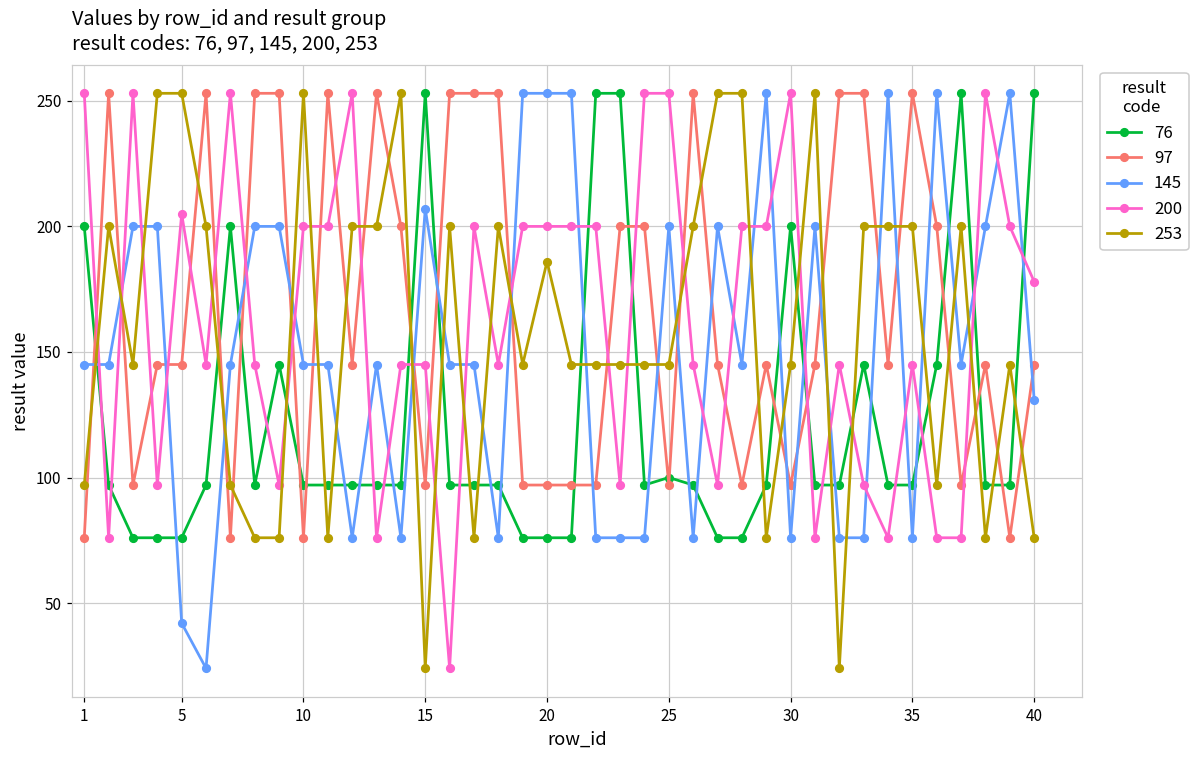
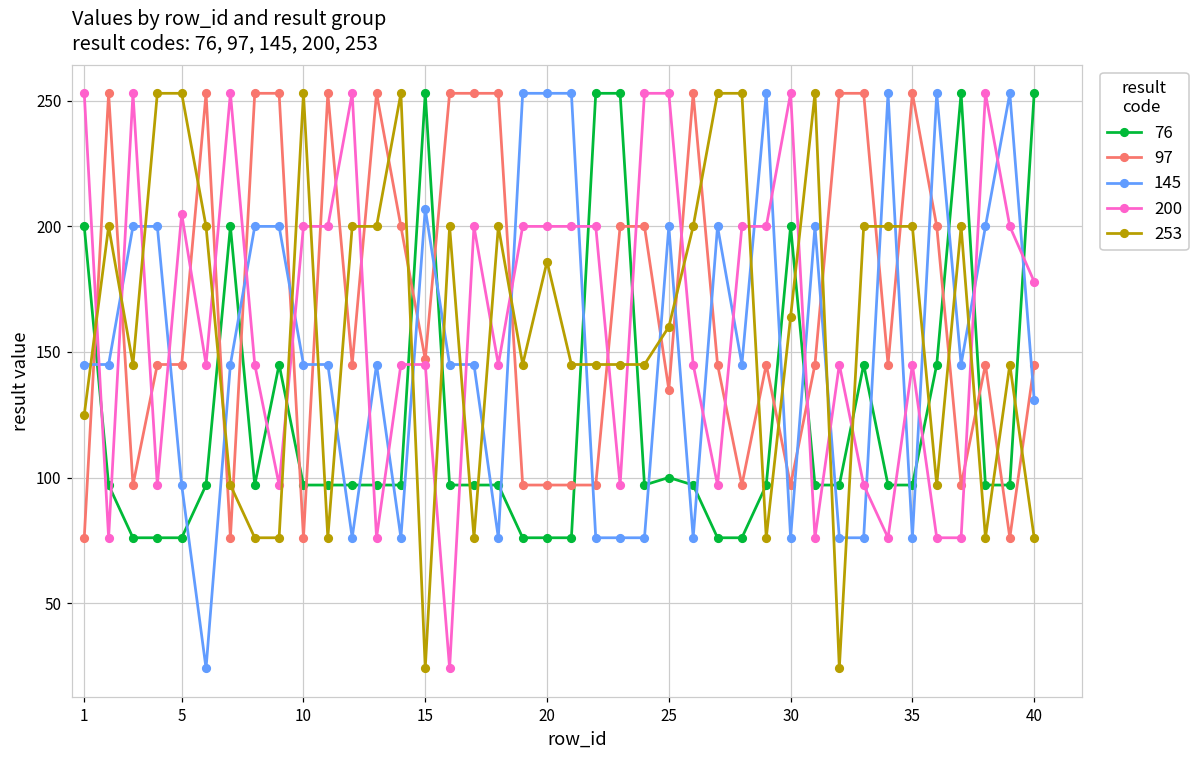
253, 1: 97 -> 125
145, 5: 42 -> 97
97, 15: 97 -> 147
97, 25: 97 -> 135
253, 25: 145 -> 160
253, 30: 145 -> 164
